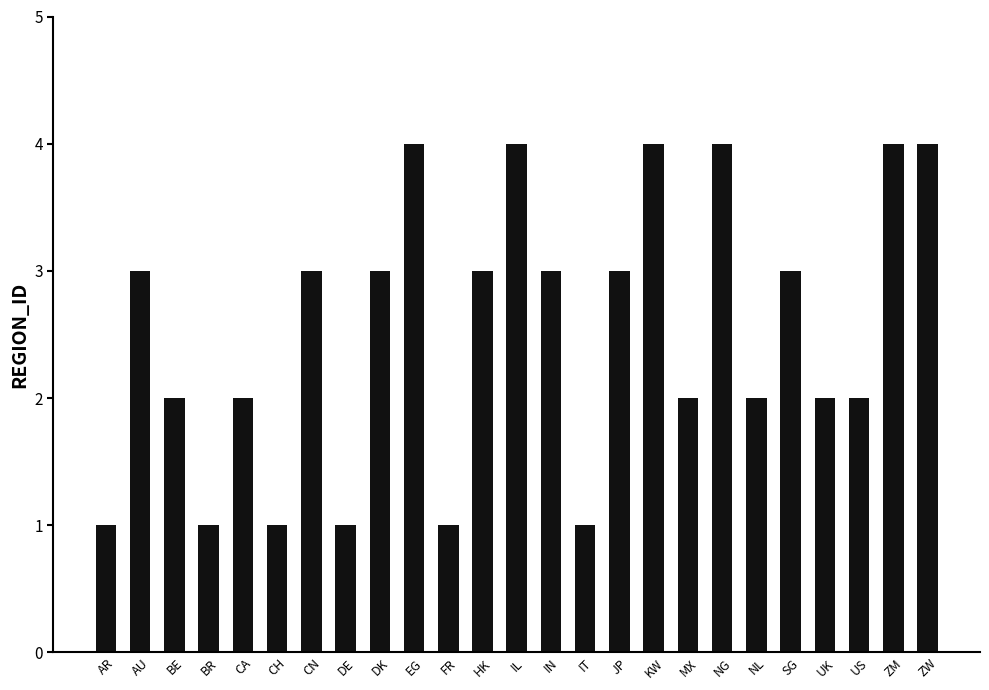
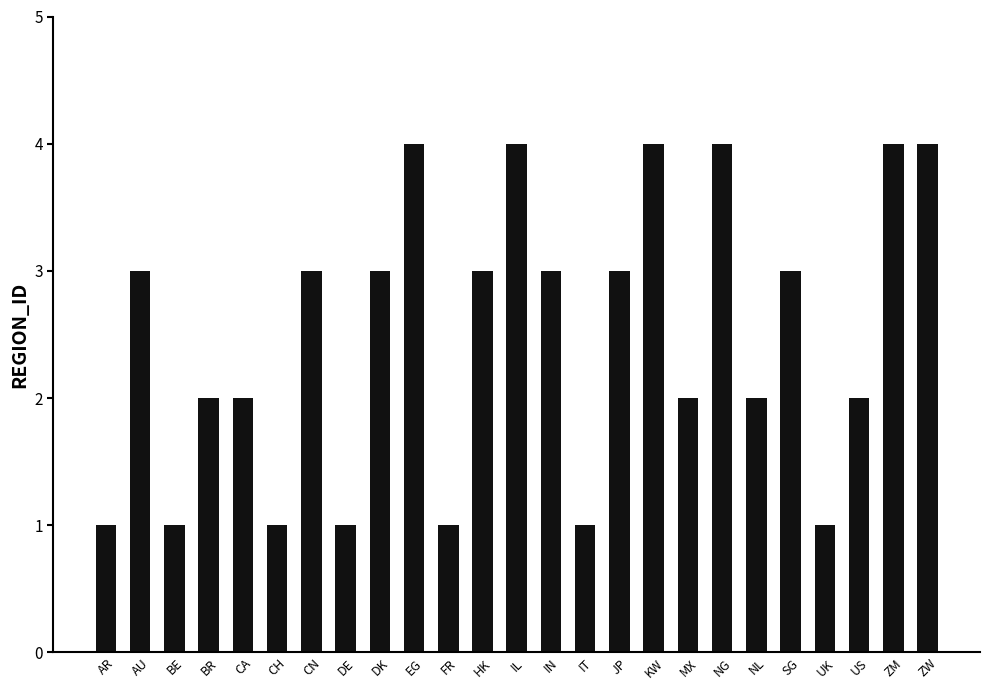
BE: 2 -> 1
BR: 1 -> 2
UK: 2 -> 1
